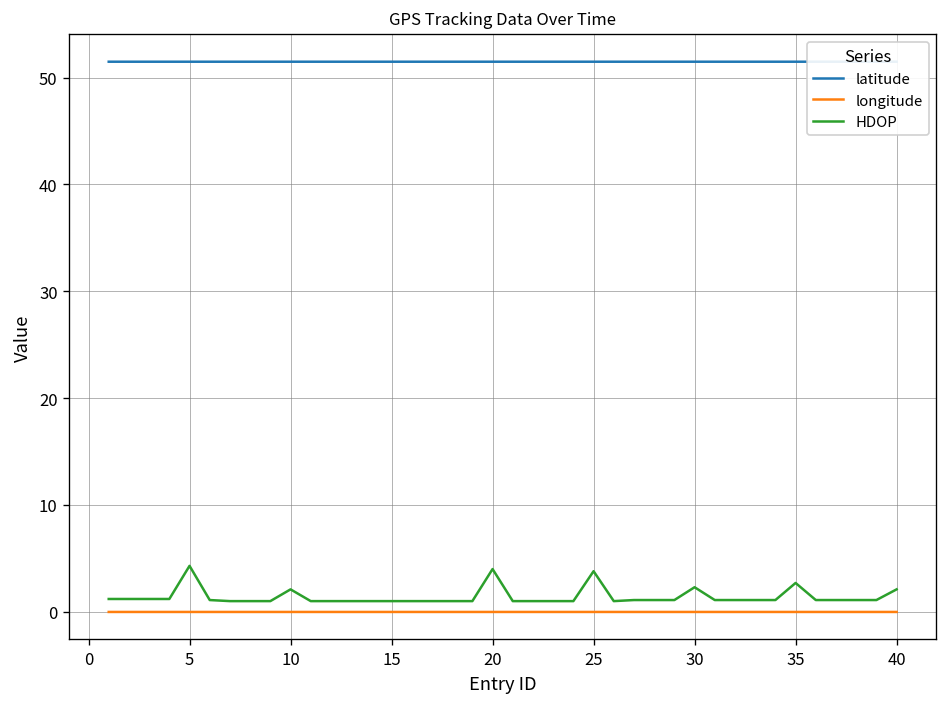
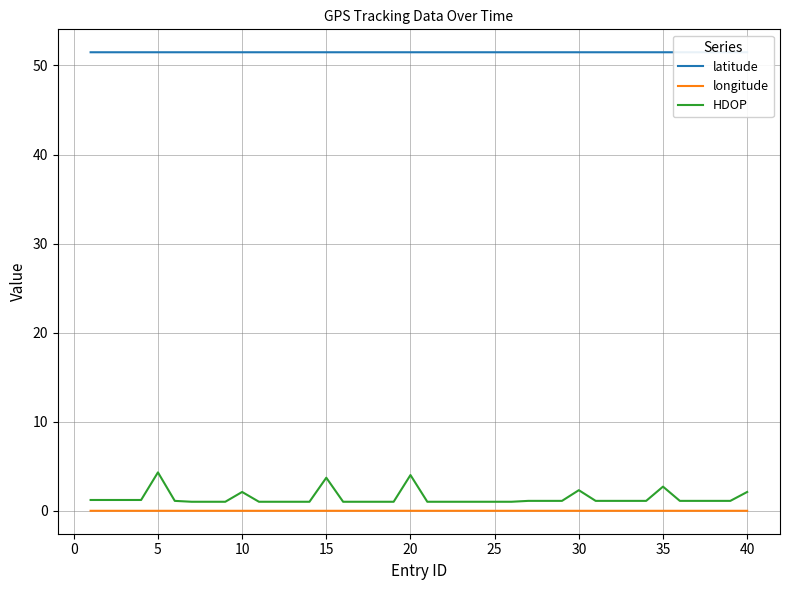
HDOP, 15: 1 -> 4
HDOP, 25: 4 -> 1
